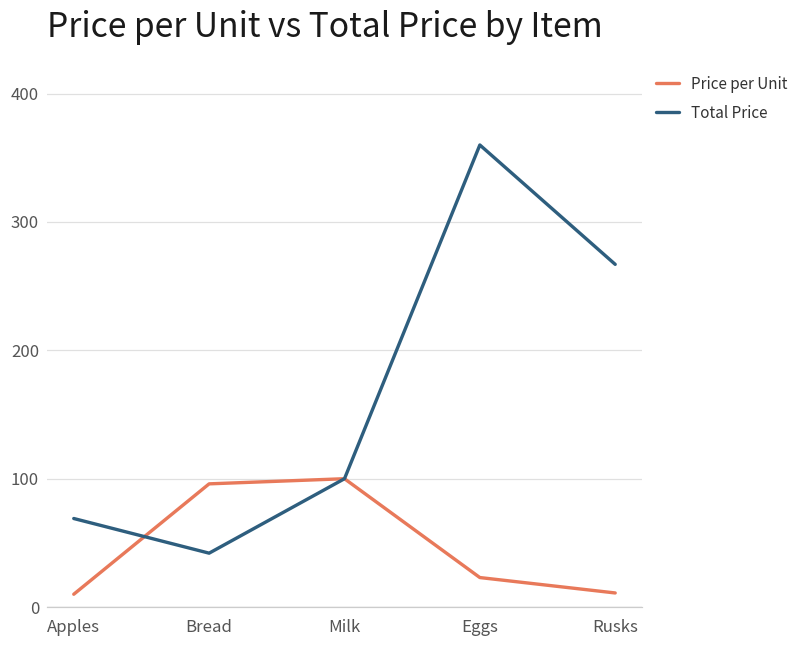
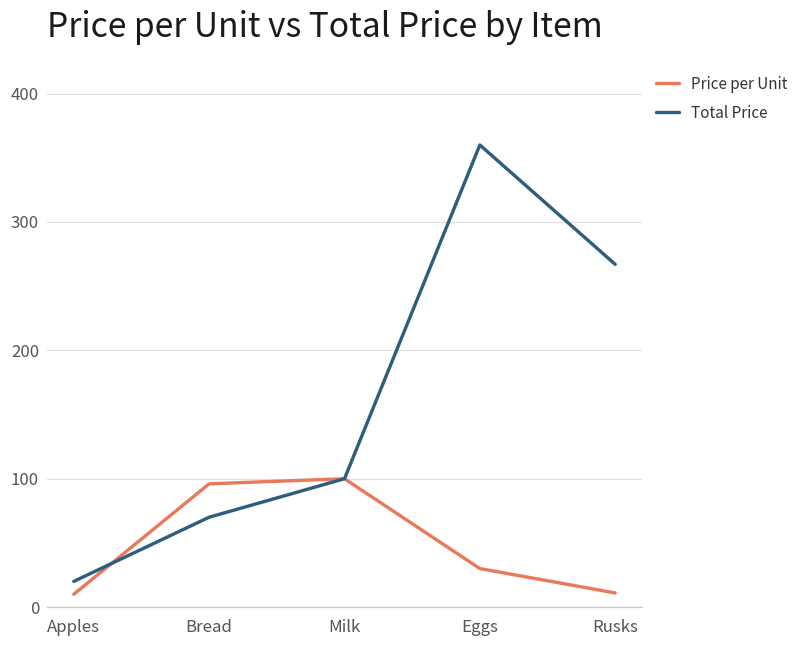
Total Price, Apples: 69 -> 20
Total Price, Bread: 42 -> 70
Price per Unit, Eggs: 23 -> 30
